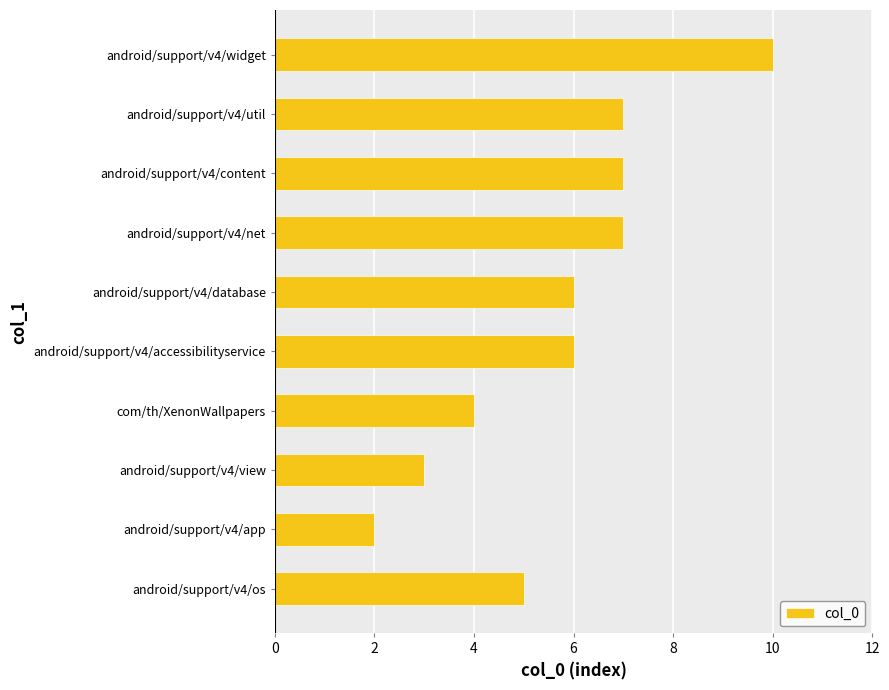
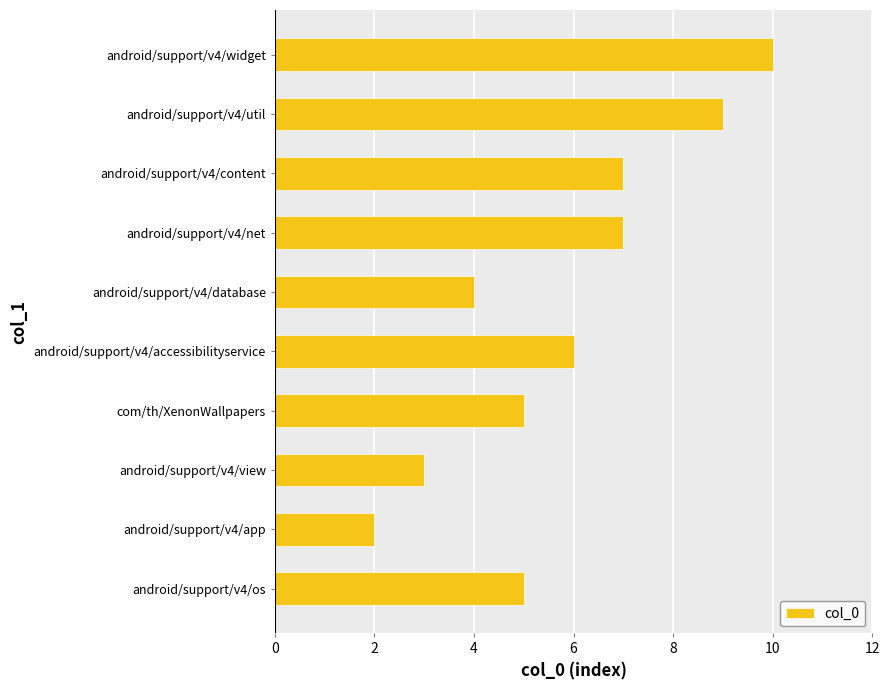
android/support/v4/util: 7 -> 9
android/support/v4/database: 6 -> 4
com/th/XenonWallpapers: 4 -> 5
